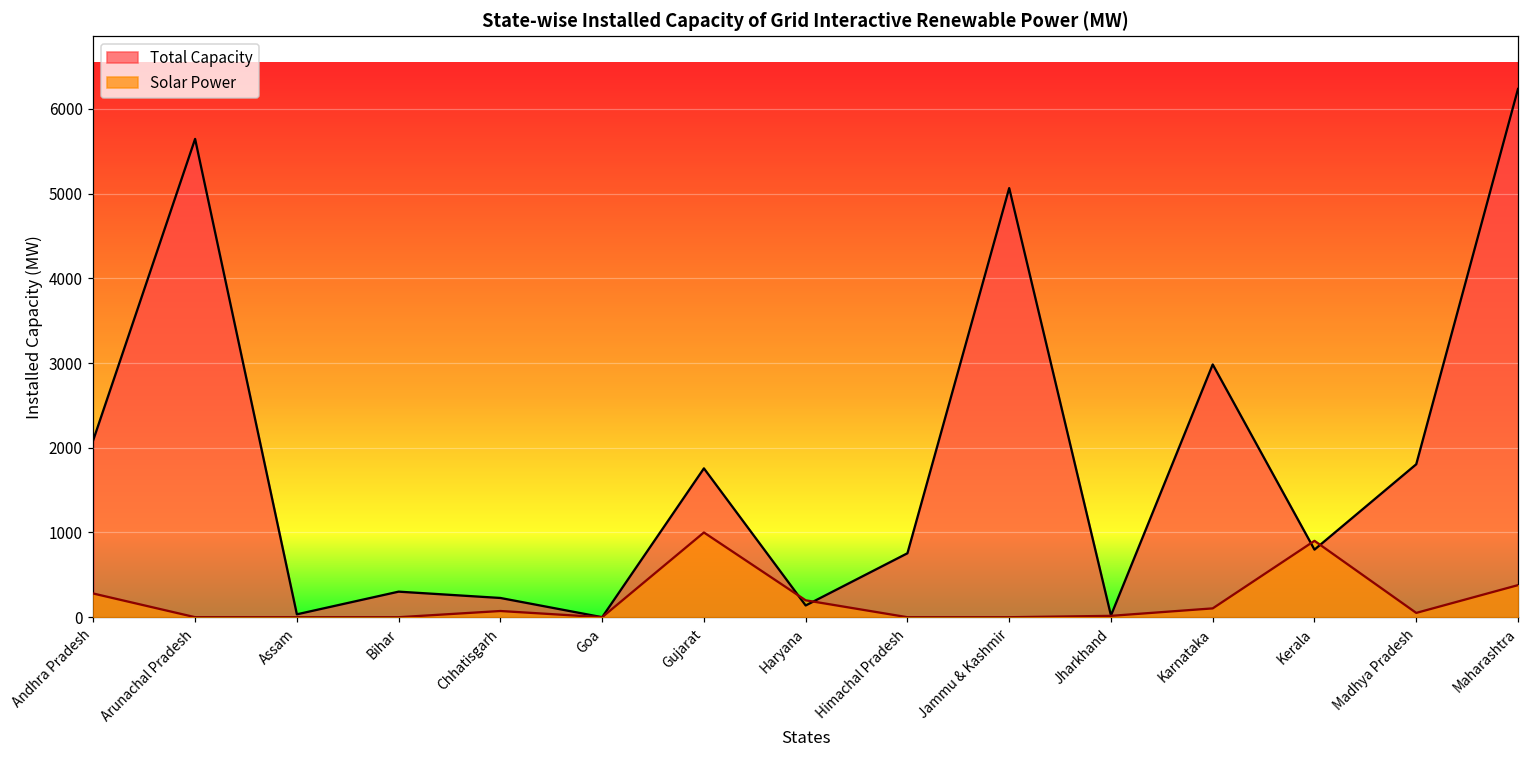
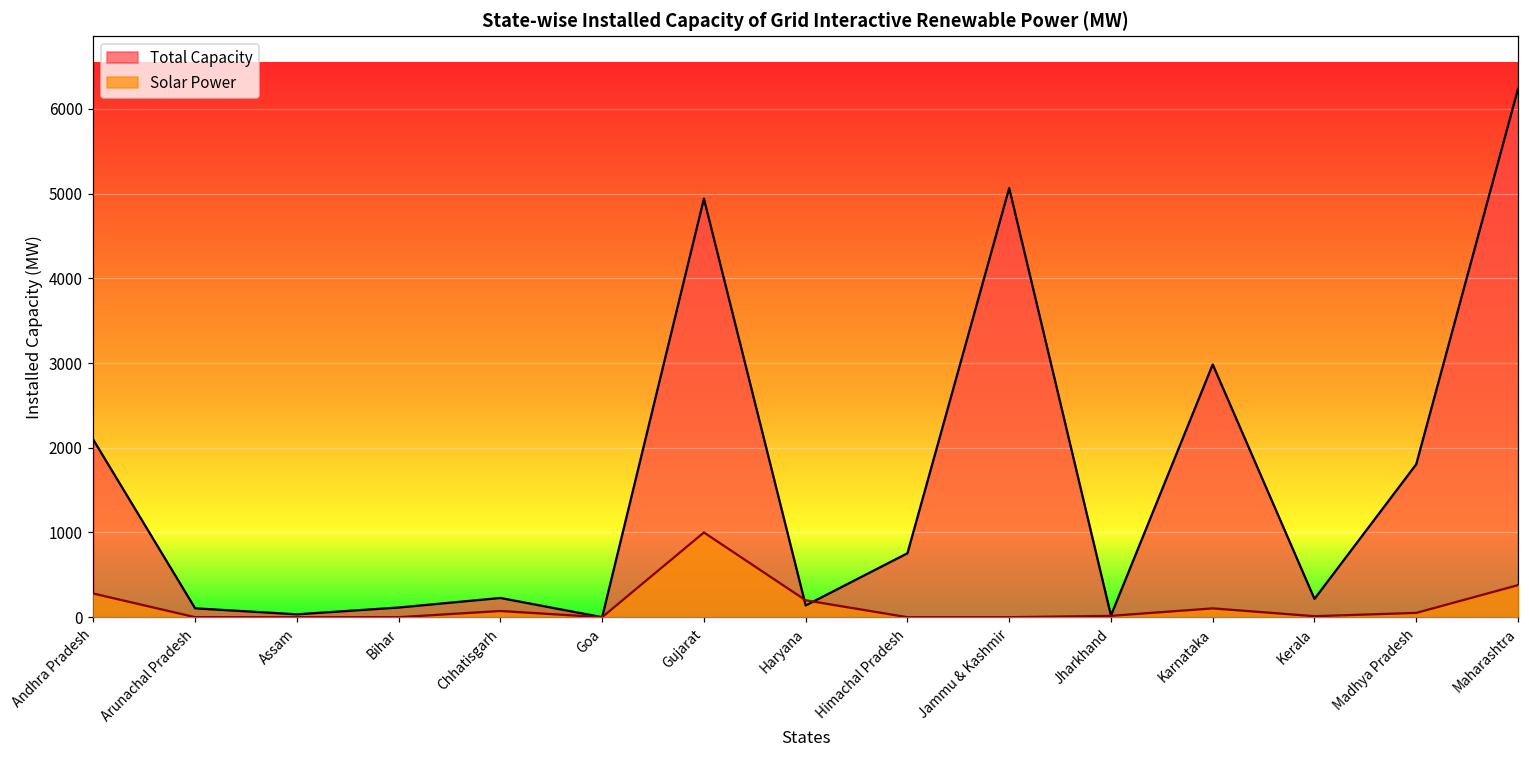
Total Capacity, Arunachal Pradesh: 5600 -> 100
Total Capacity, Bihar: 300 -> 100
Total Capacity, Gujarat: 1800 -> 4900
Total Capacity, Kerala: 800 -> 200
Solar Power, Kerala: 900 -> 0
